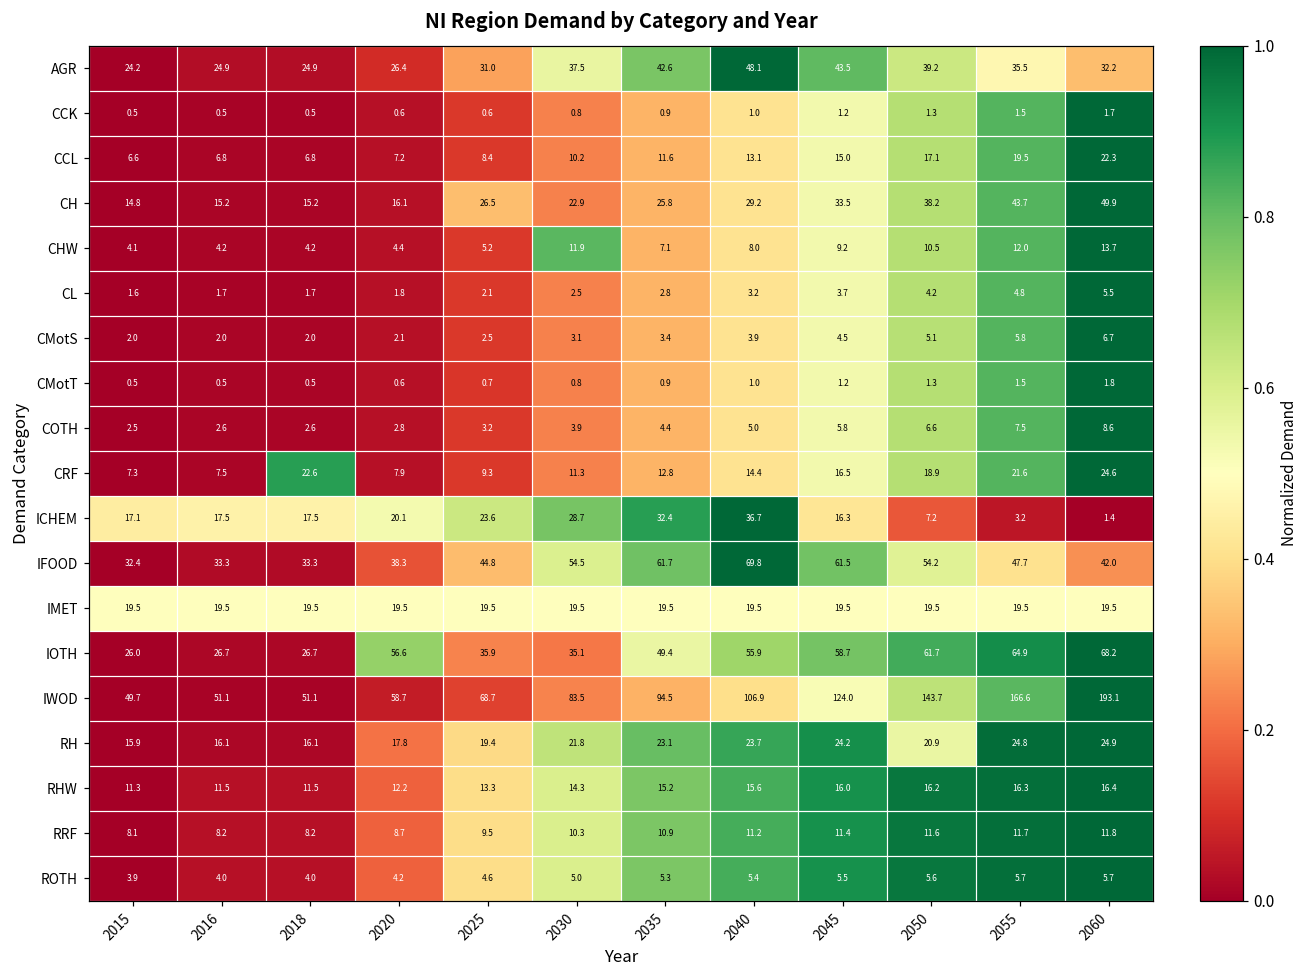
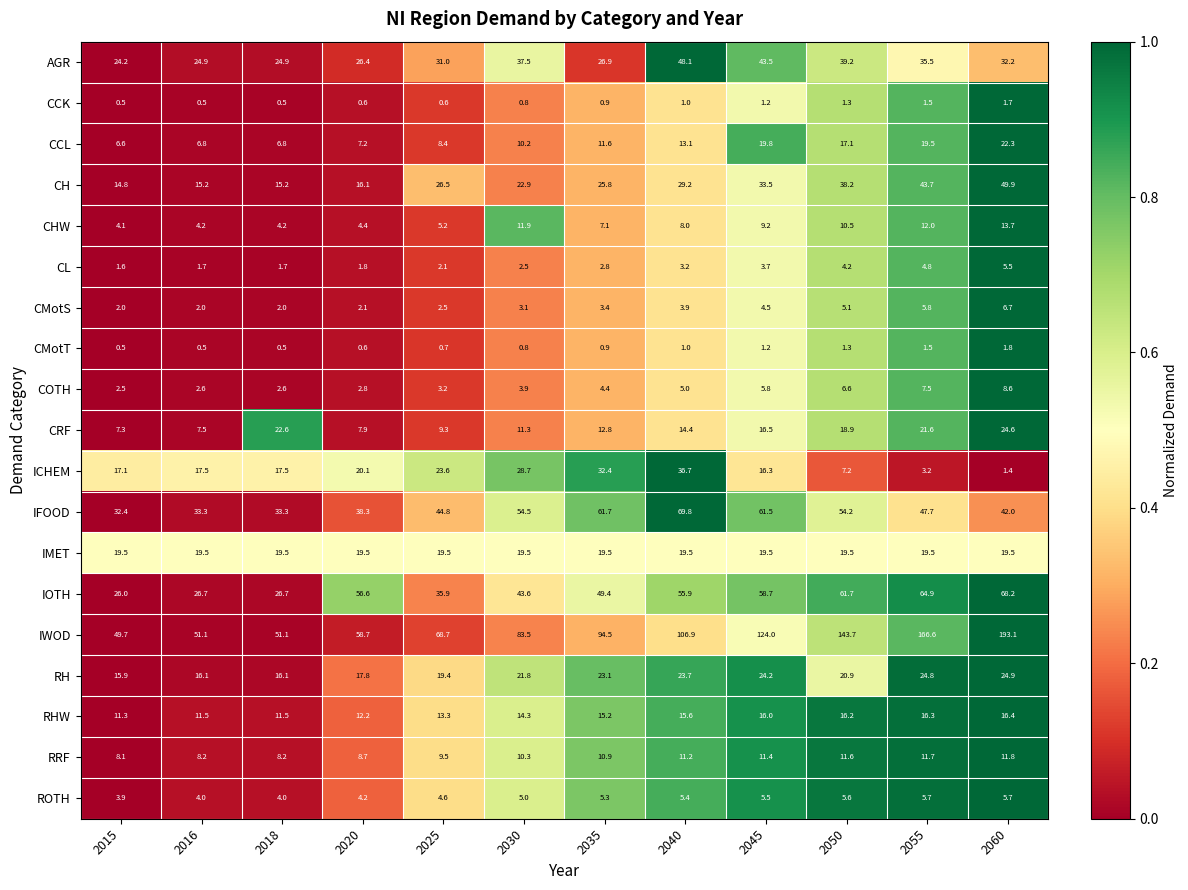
AGR, 2035: 42.6 -> 26.9
CCL, 2045: 15.0 -> 19.8
IOTH, 2030: 35.1 -> 43.6
